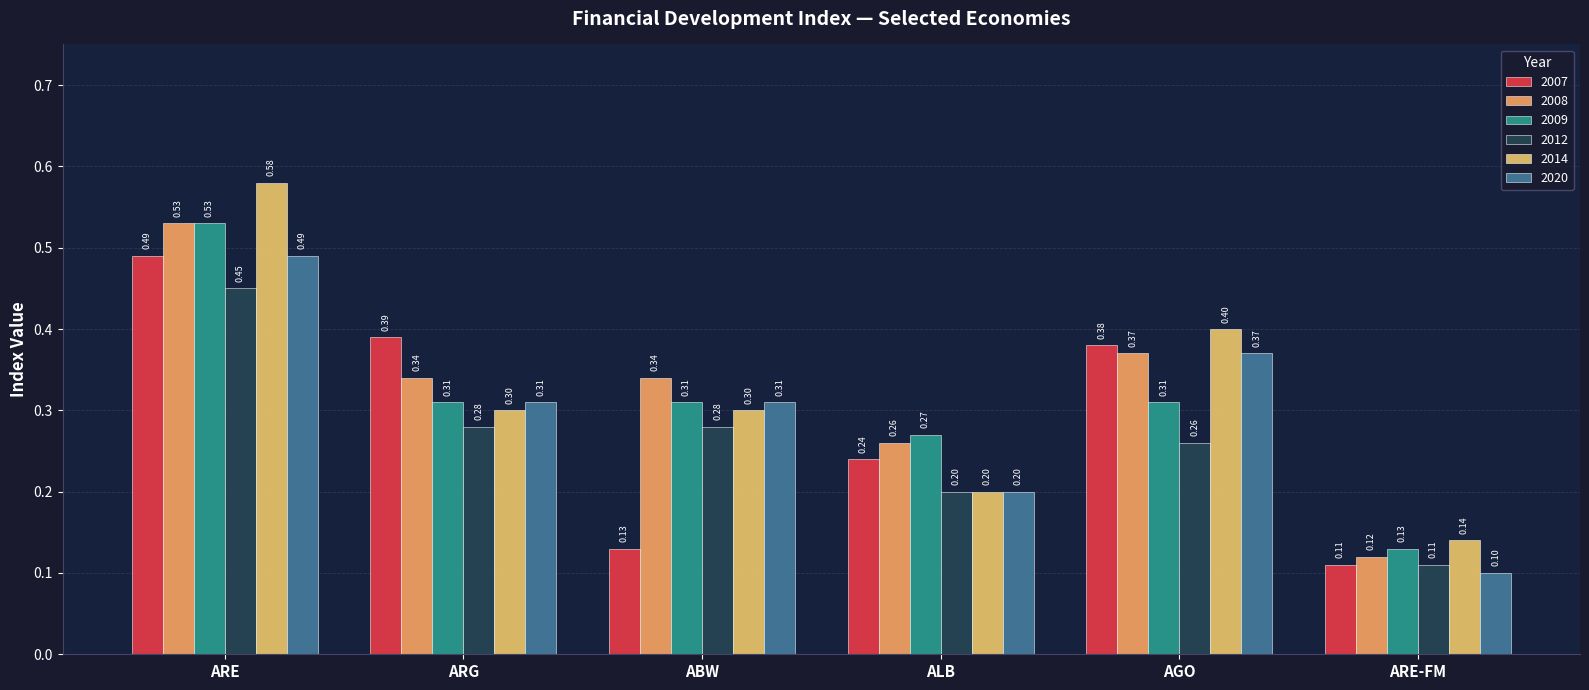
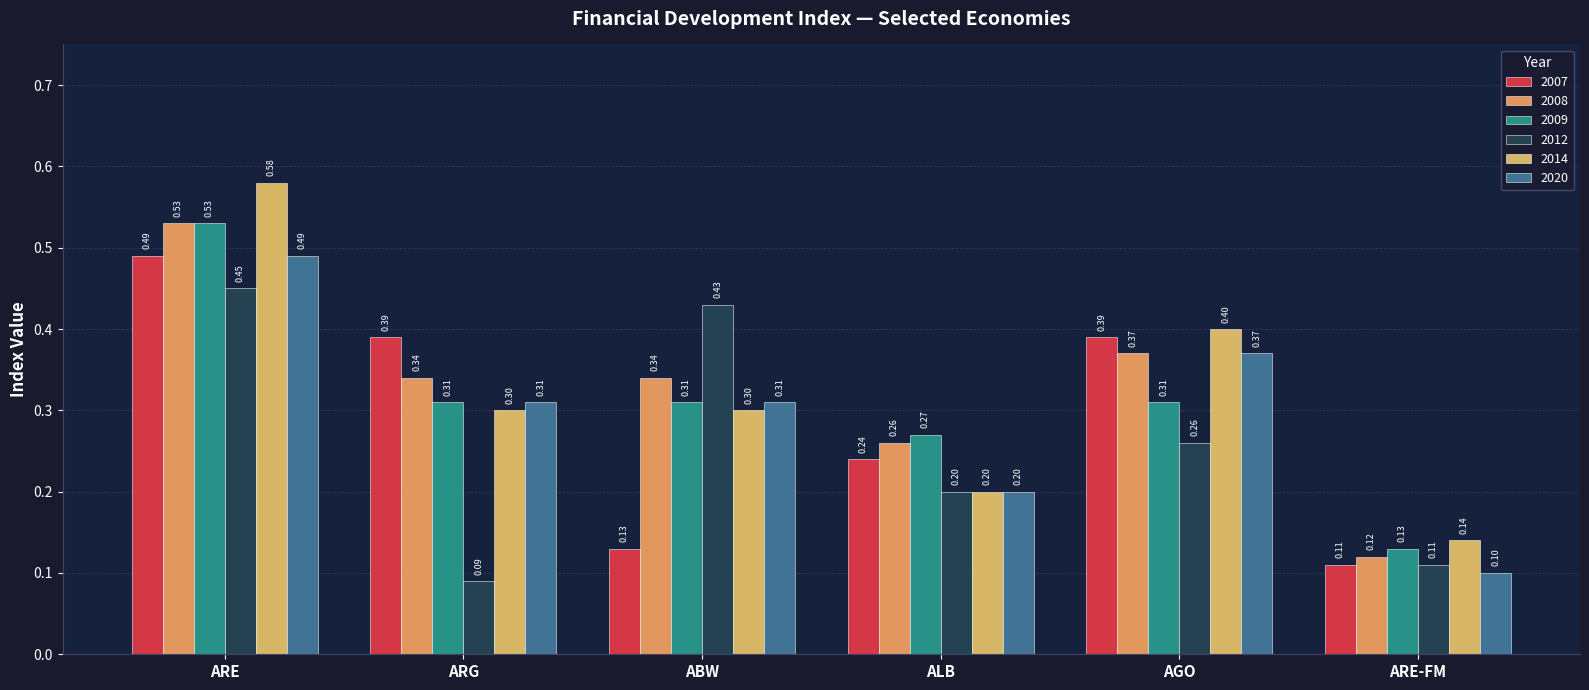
2012, ARG: 0.28 -> 0.09
2012, ABW: 0.28 -> 0.43
2007, AGO: 0.38 -> 0.39
